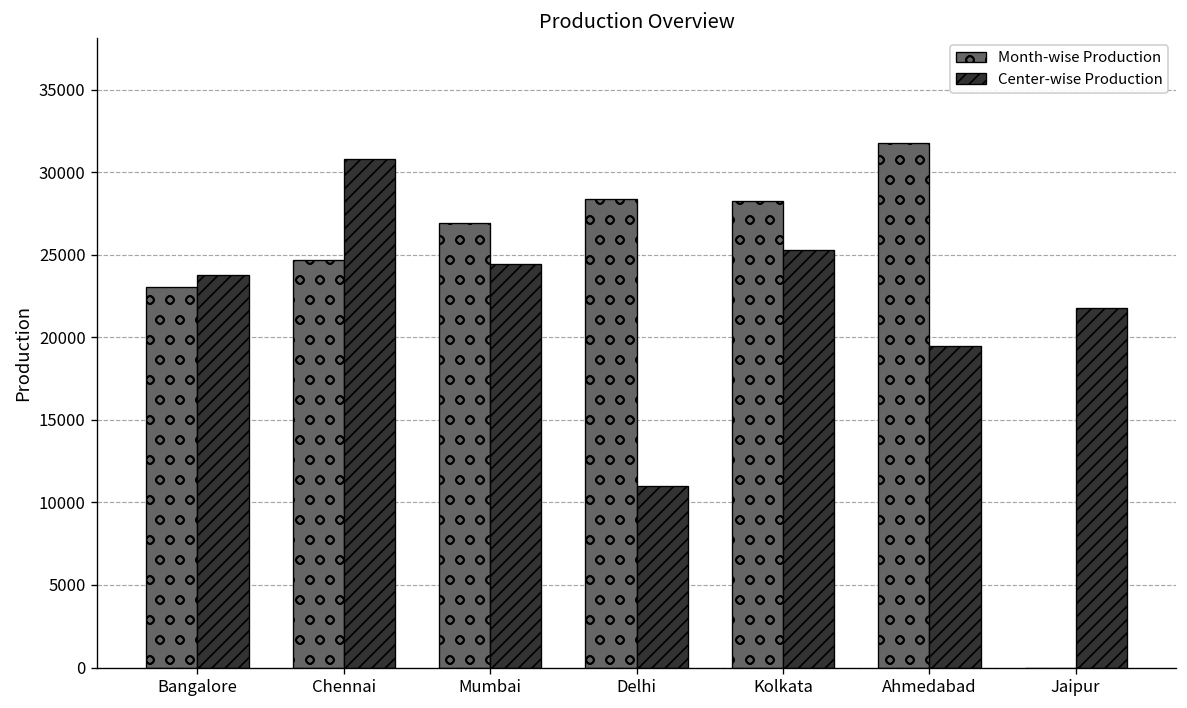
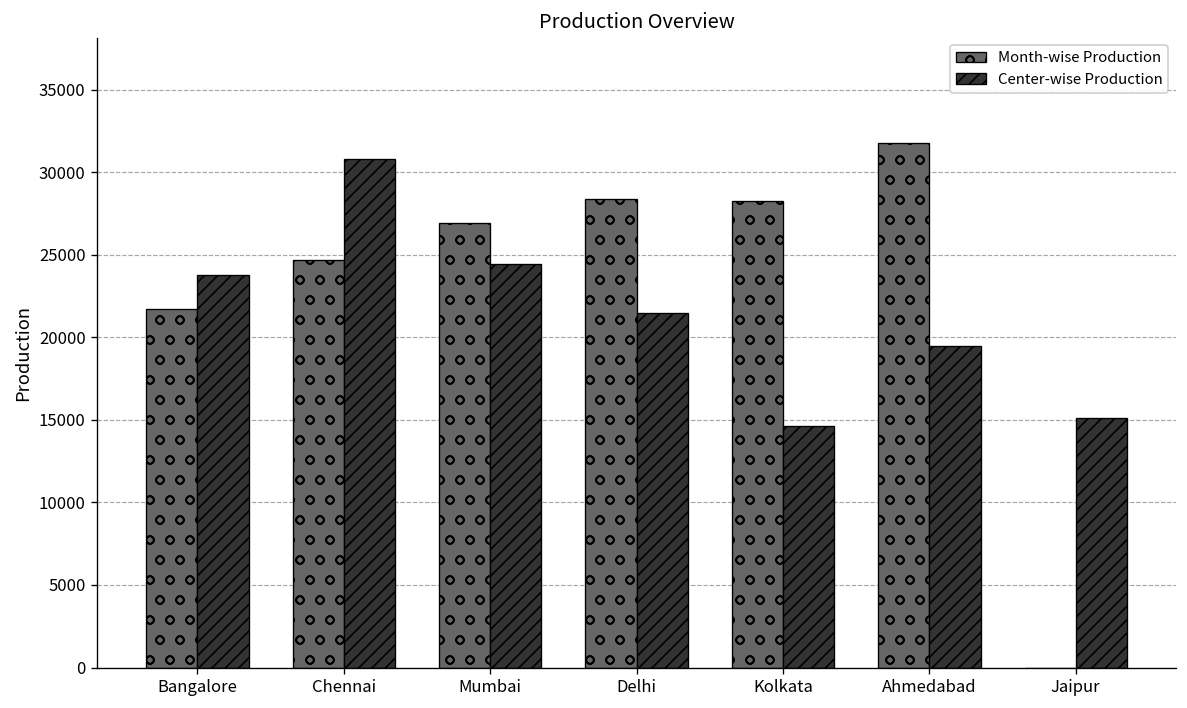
Month-wise Production, Bangalore: 23000 -> 21700
Center-wise Production, Delhi: 11000 -> 21500
Center-wise Production, Kolkata: 25300 -> 14600
Center-wise Production, Jaipur: 21800 -> 15100
